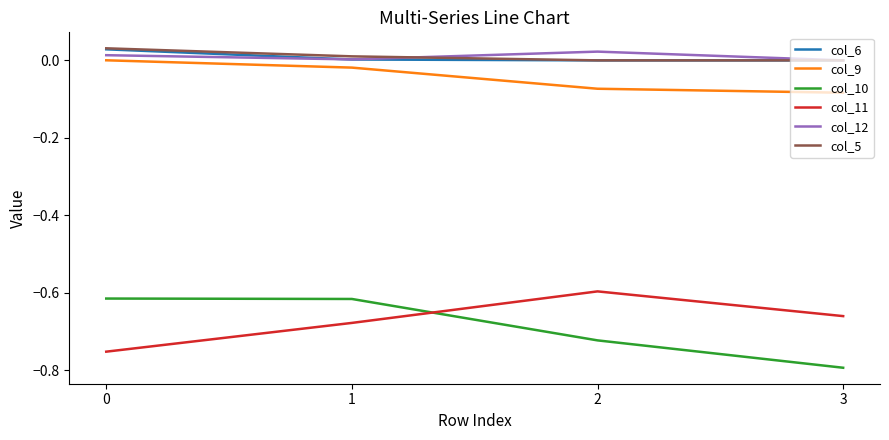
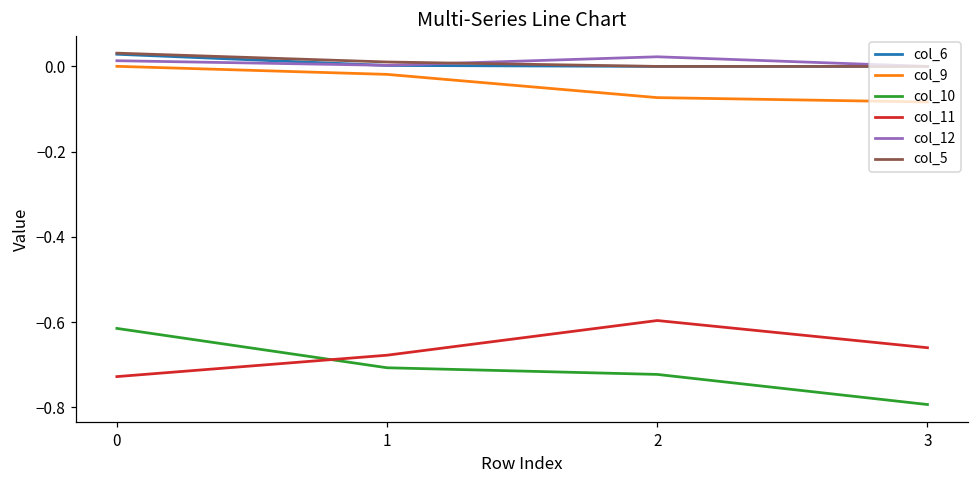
col_11, 0: -0.75 -> -0.73
col_10, 1: -0.62 -> -0.71
